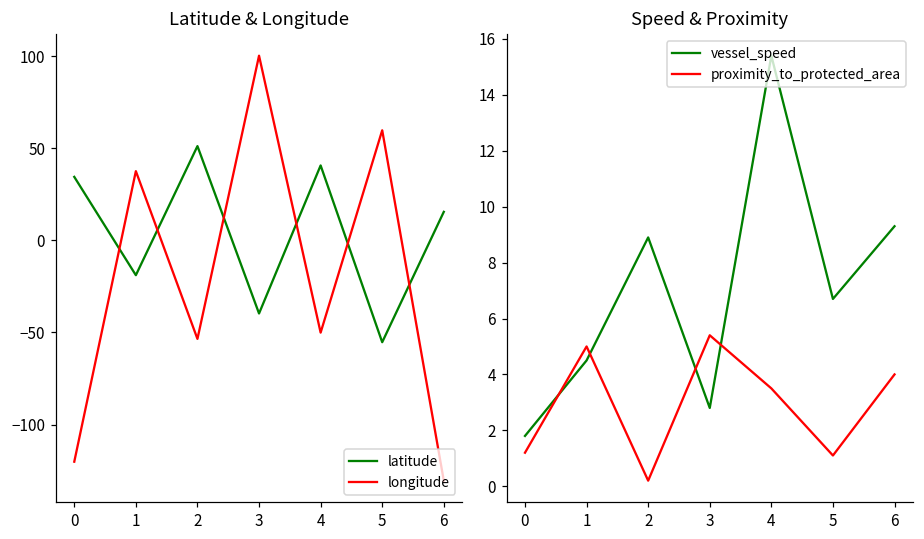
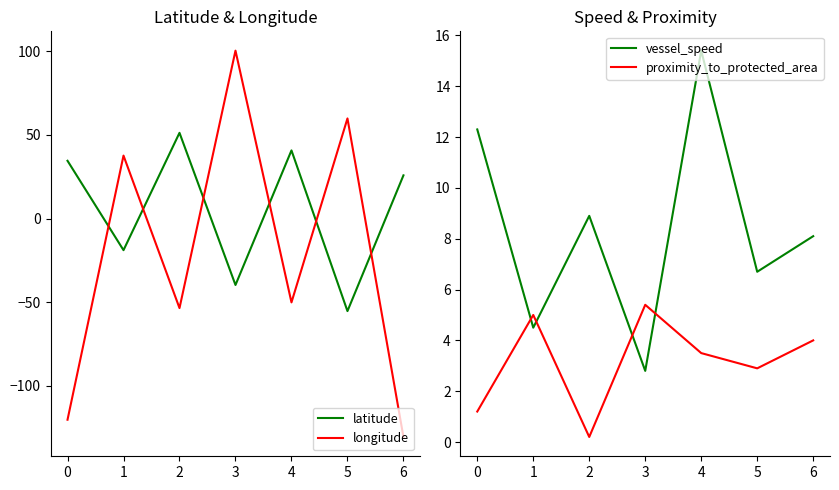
Latitude & Longitude, latitude, 6: 16 -> 26
Speed & Proximity, vessel_speed, 0: 1.8 -> 12.3
Speed & Proximity, proximity_to_protected_area, 5: 1.1 -> 2.9
Speed & Proximity, vessel_speed, 6: 9.3 -> 8.1
